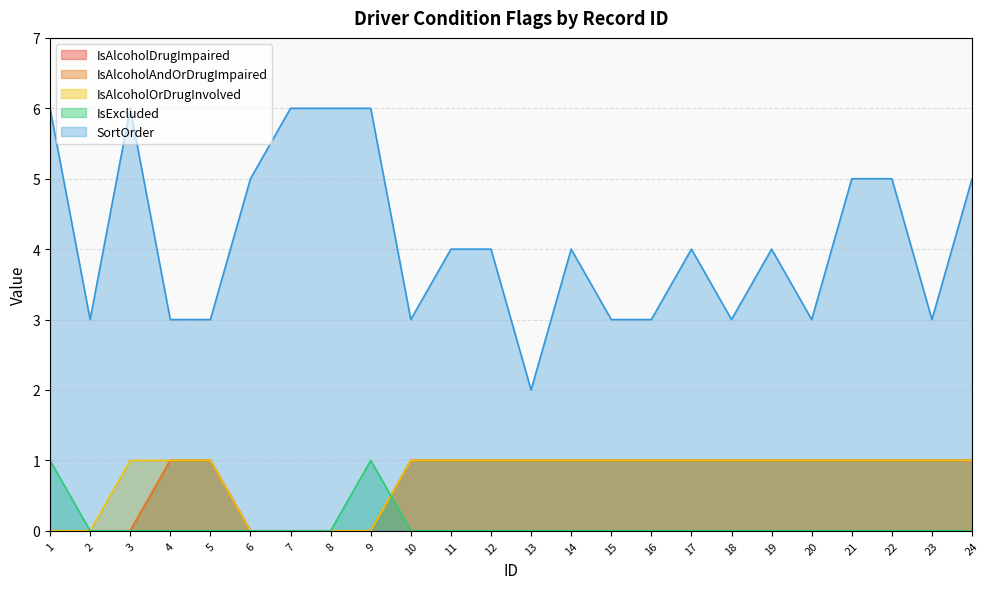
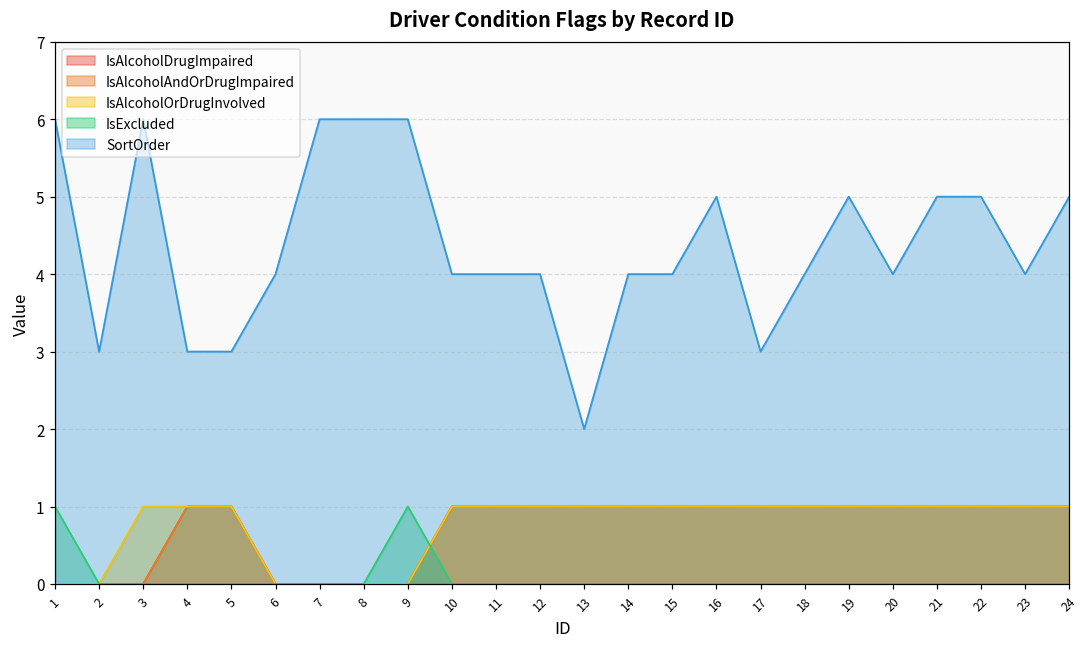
SortOrder, 6: 5 -> 4
SortOrder, 10: 3 -> 4
SortOrder, 15: 3 -> 4
SortOrder, 16: 3 -> 5
SortOrder, 17: 4 -> 3
SortOrder, 18: 3 -> 4
SortOrder, 19: 4 -> 5
SortOrder, 20: 3 -> 4
SortOrder, 23: 3 -> 4
